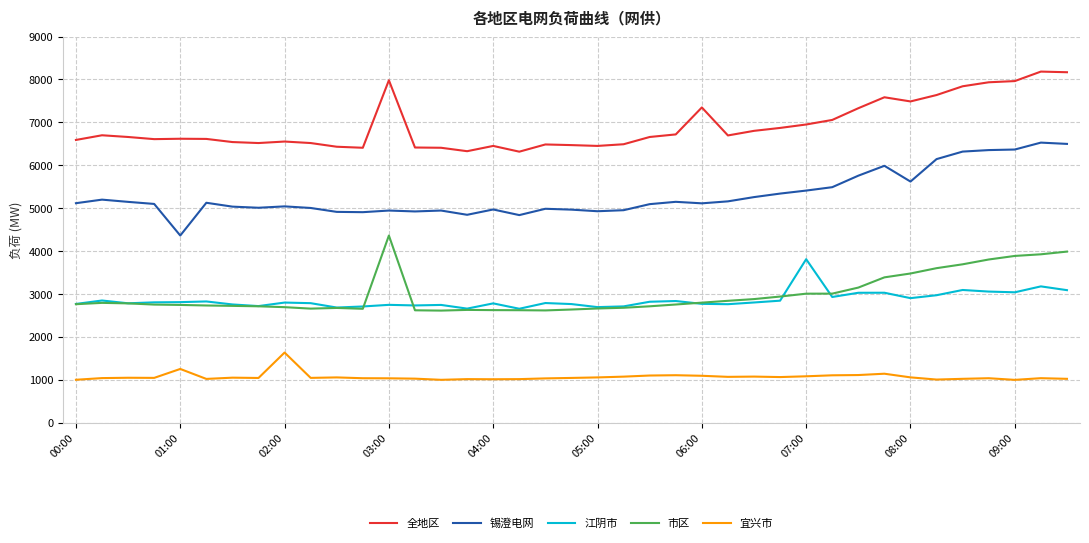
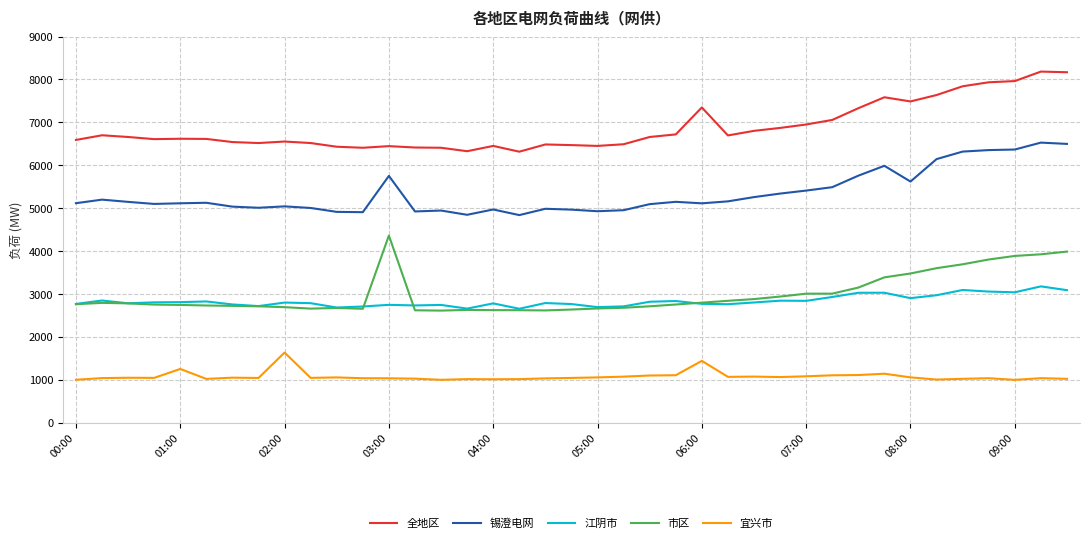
锡澄电网, 01:00: 4400 -> 5100
全地区, 03:00: 8000 -> 6400
锡澄电网, 03:00: 4900 -> 5800
宜兴市, 06:00: 1100 -> 1400
江阴市, 07:00: 3800 -> 2800
